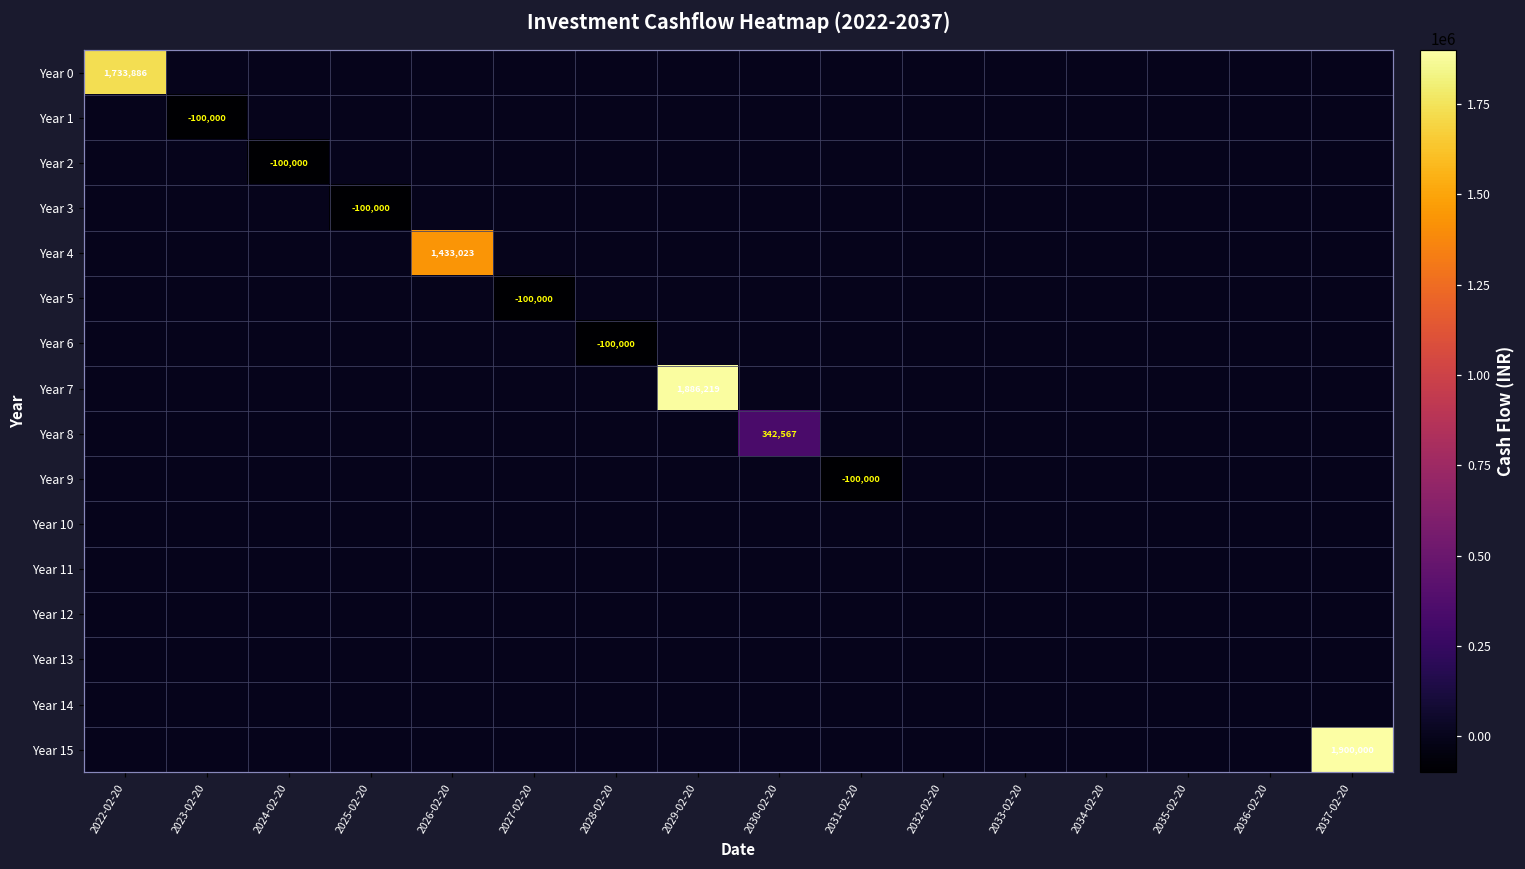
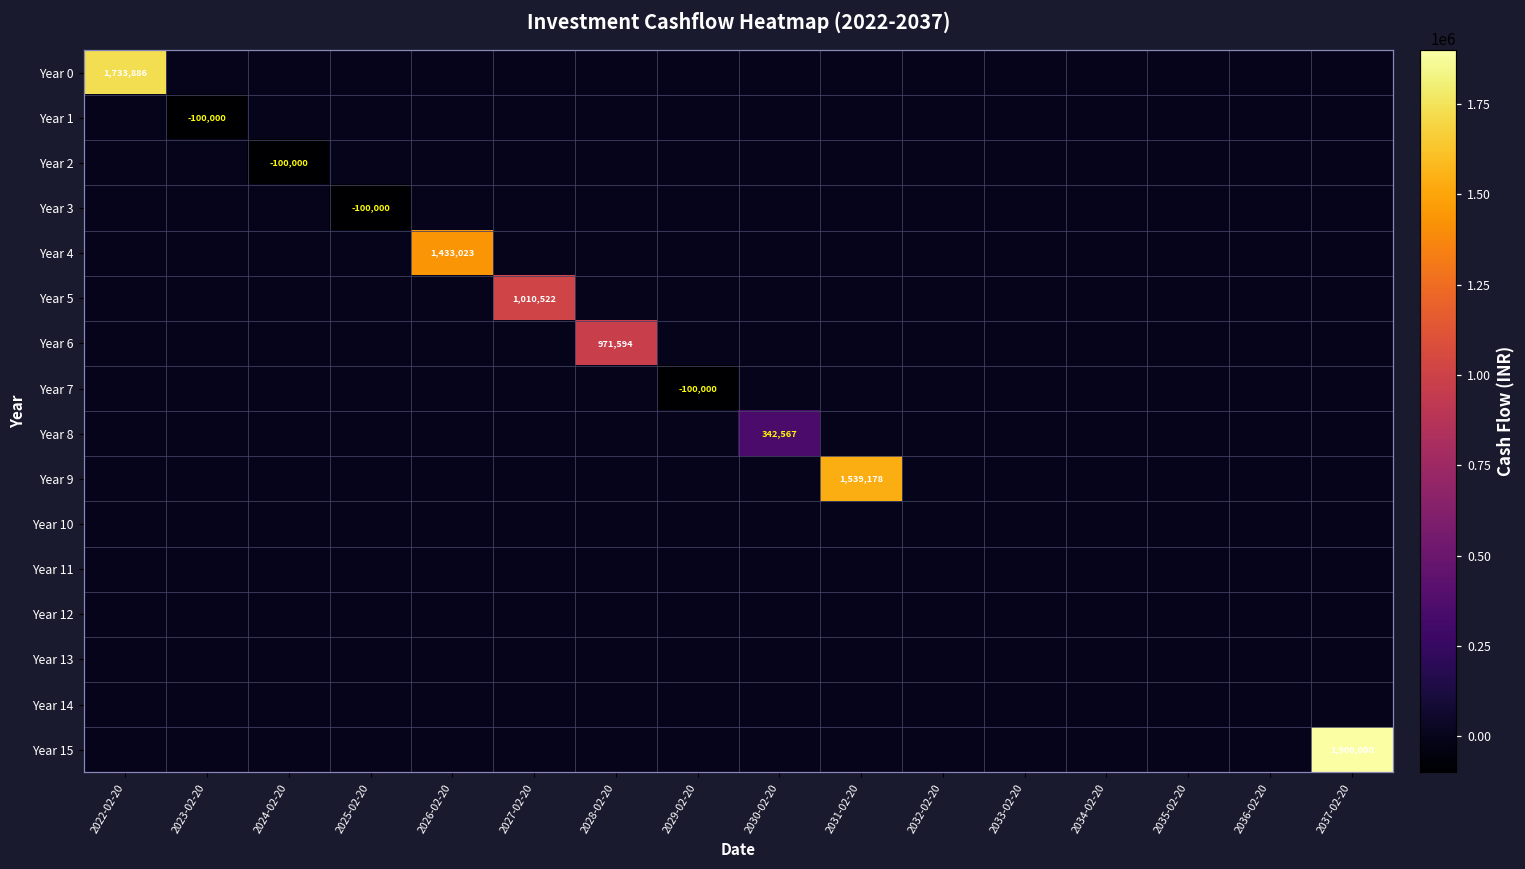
Year 5, 2027-02-20: -100,000 -> 1,010,522
Year 6, 2028-02-20: -100,000 -> 971,594
Year 7, 2029-02-20: 1,886,219 -> -100,000
Year 9, 2031-02-20: -100,000 -> 1,539,178
